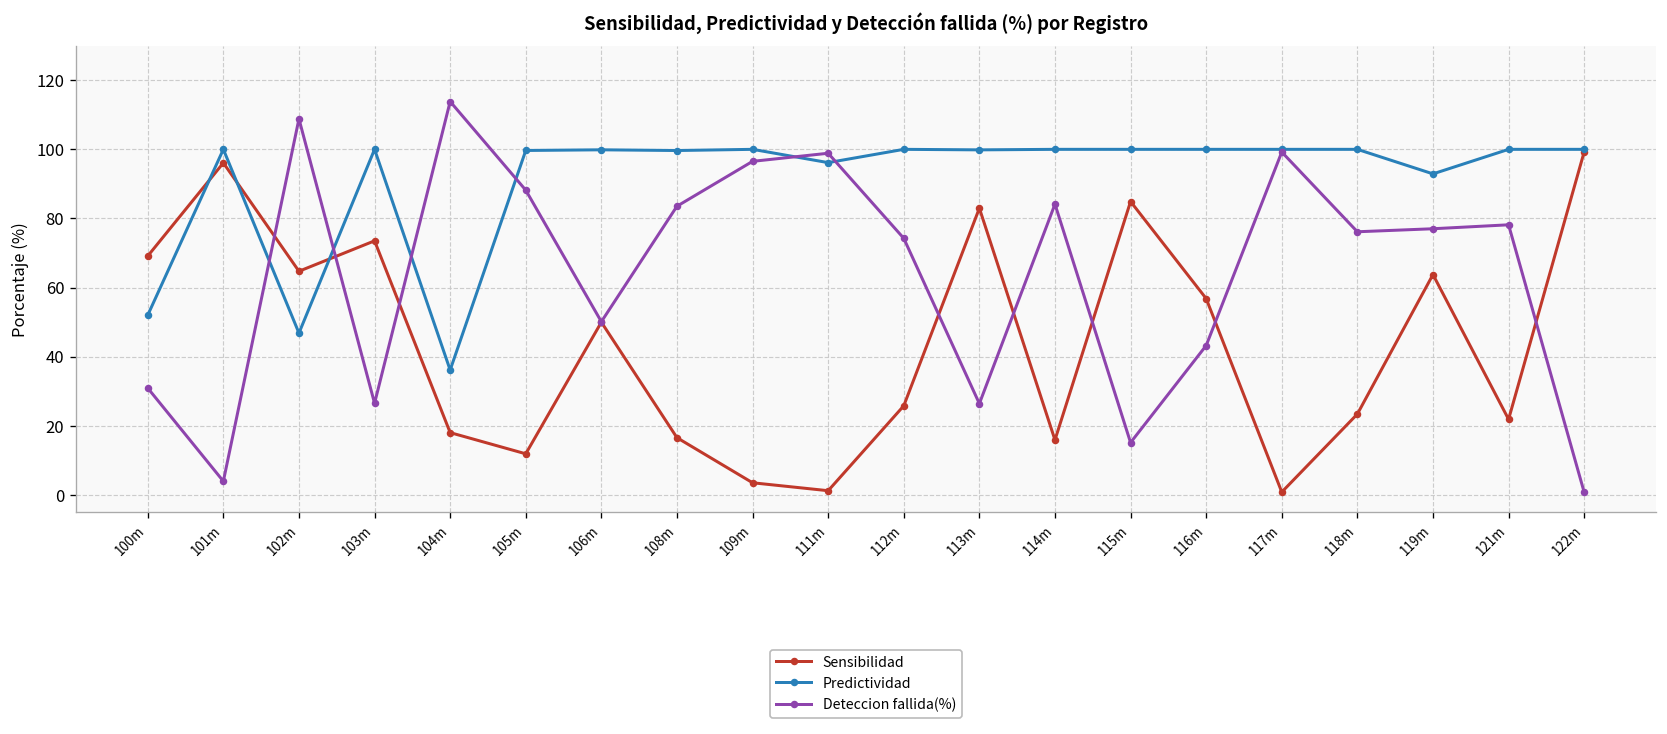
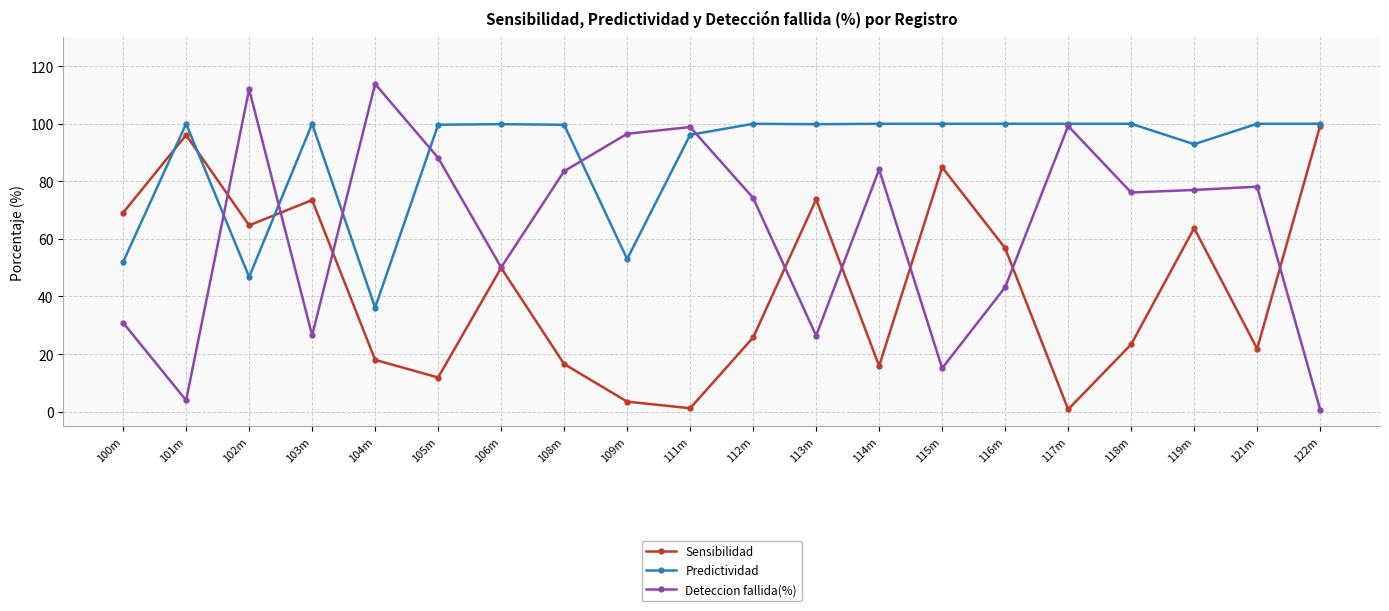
Deteccion fallida(%), 102m: 109 -> 112
Predictividad, 109m: 100 -> 53
Sensibilidad, 113m: 83 -> 74
